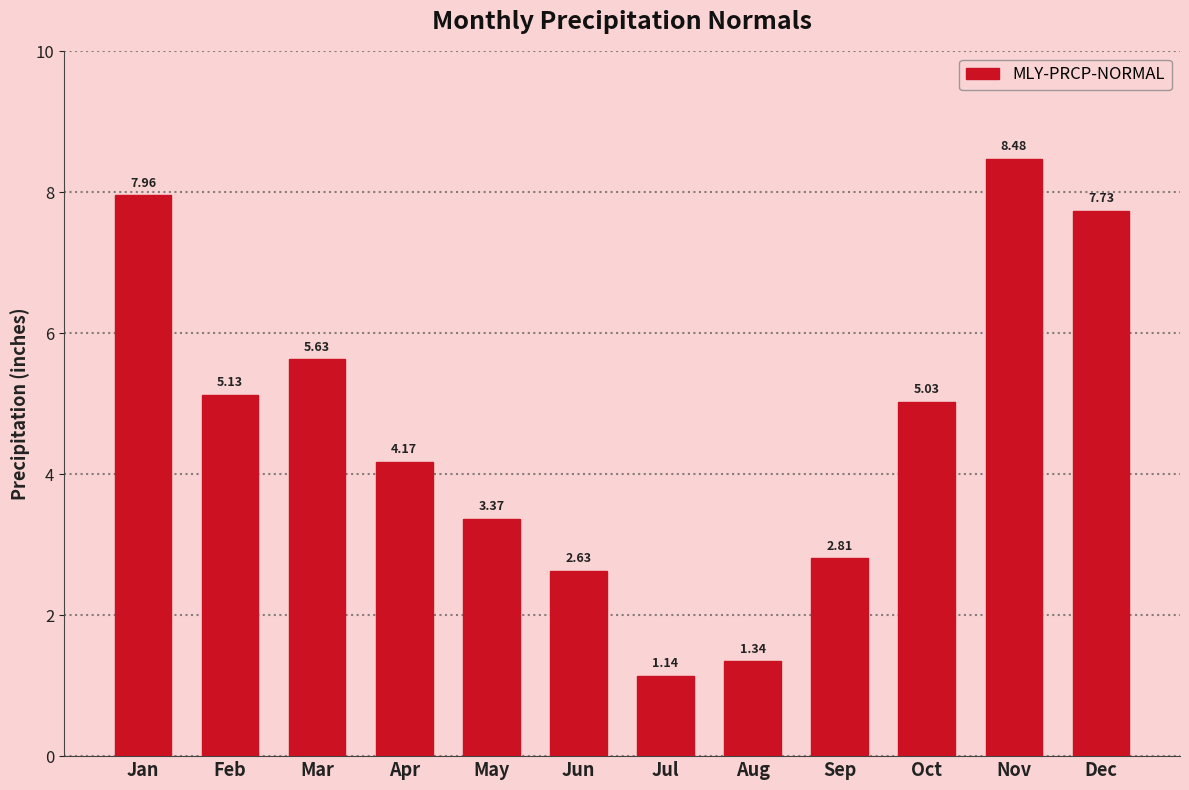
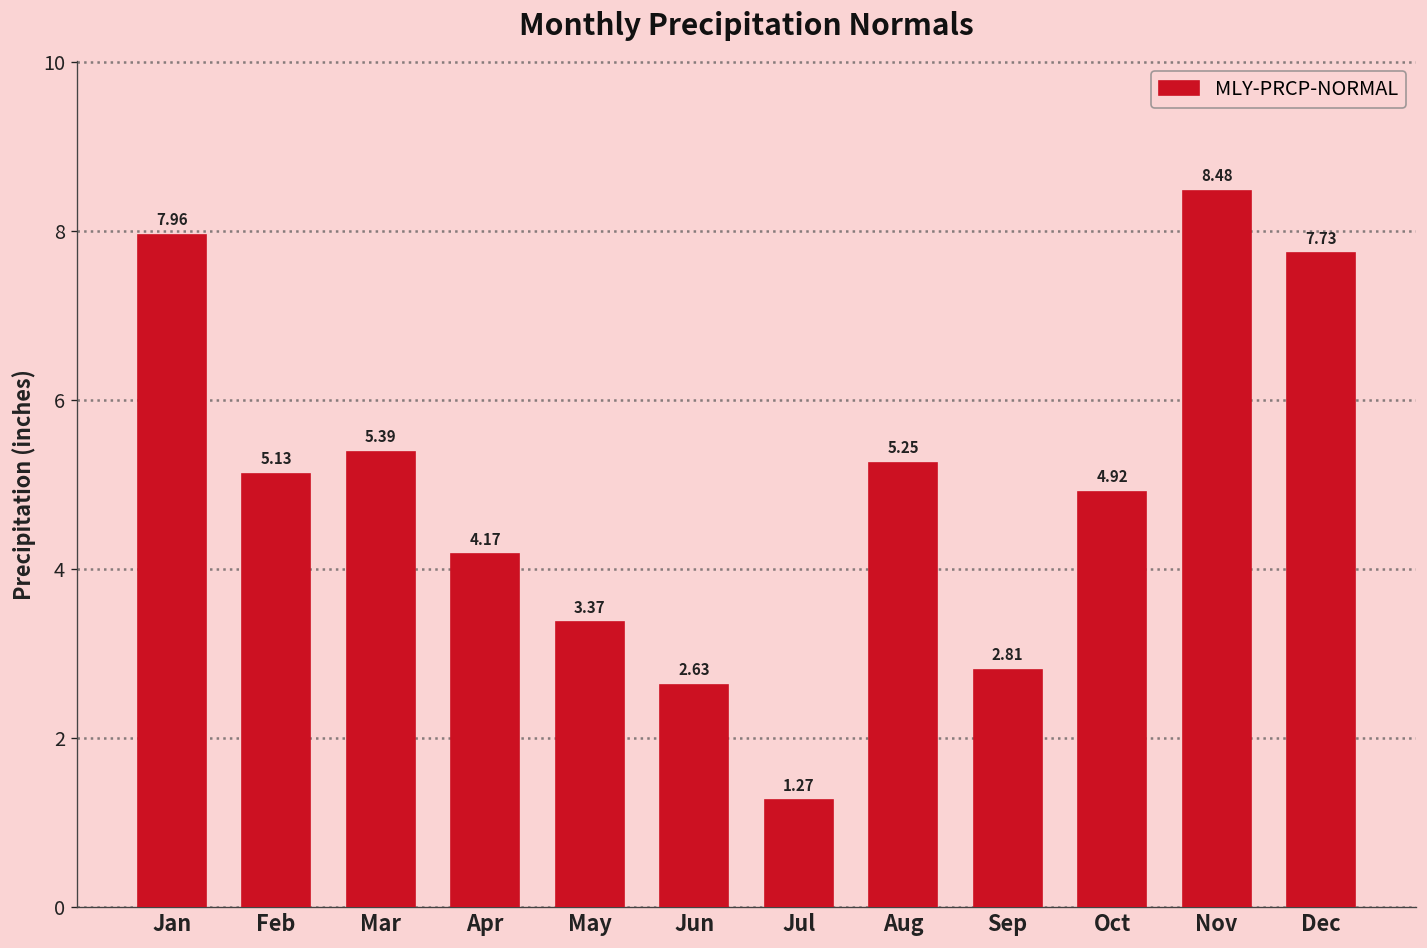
Mar: 5.63 -> 5.39
Jul: 1.14 -> 1.27
Aug: 1.34 -> 5.25
Oct: 5.03 -> 4.92
